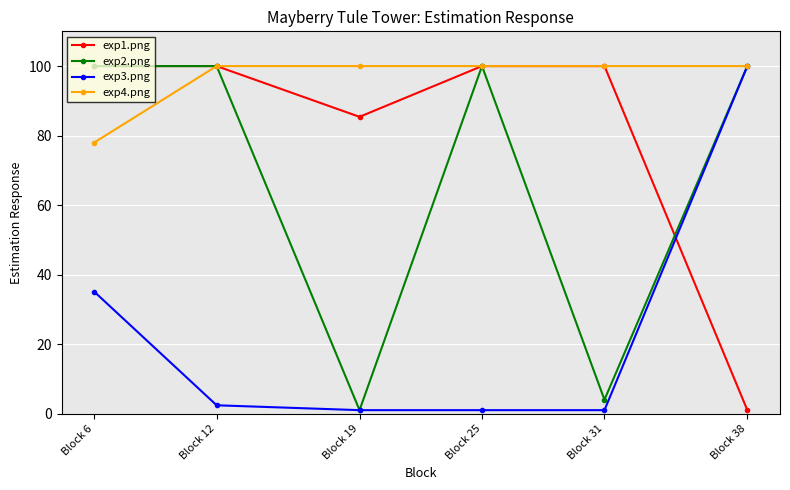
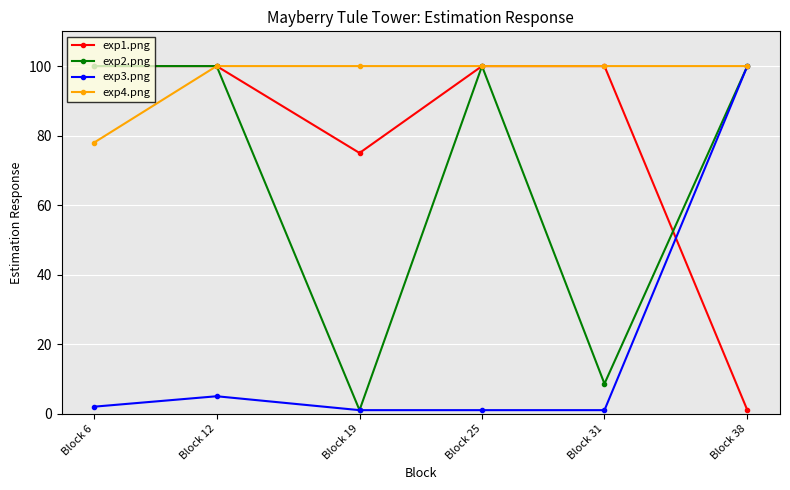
exp3.png, Block 6: 35 -> 2
exp3.png, Block 12: 2 -> 5
exp1.png, Block 19: 85 -> 75
exp2.png, Block 31: 4 -> 9
